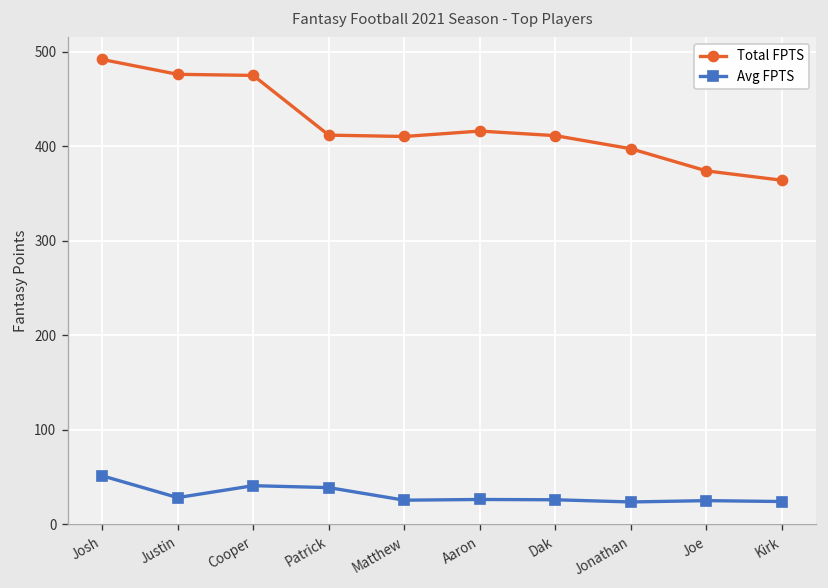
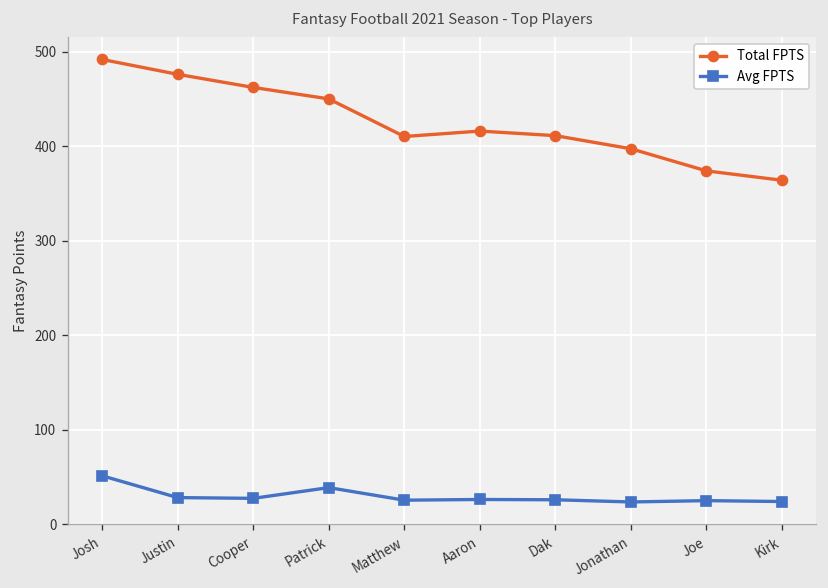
Total FPTS, Cooper: 470 -> 460
Avg FPTS, Cooper: 40 -> 30
Total FPTS, Patrick: 410 -> 450
